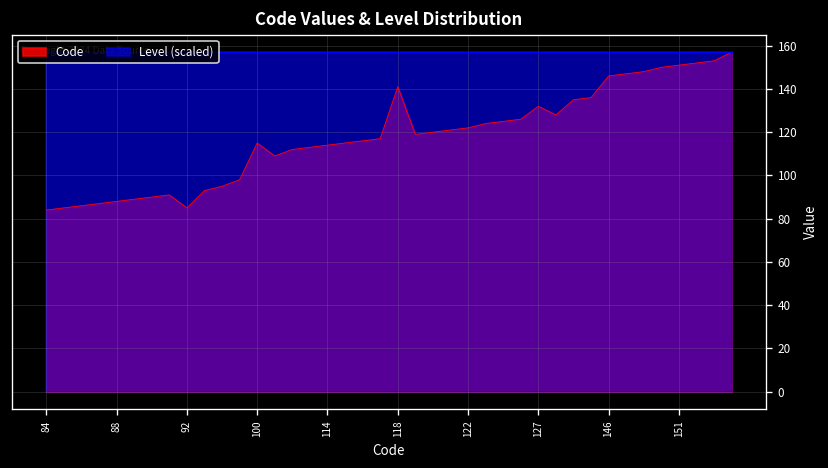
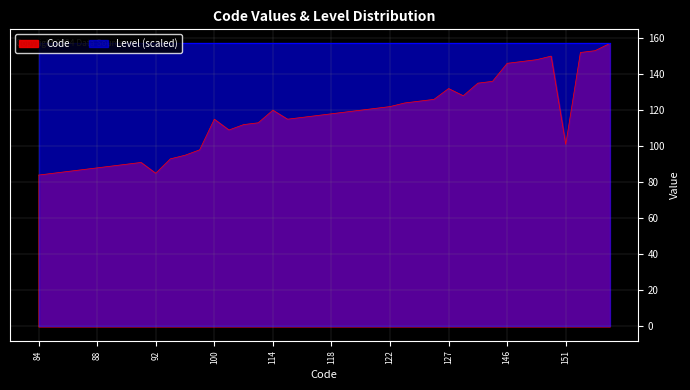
Code, 114: 114 -> 120
Code, 118: 141 -> 118
Code, 151: 151 -> 101
